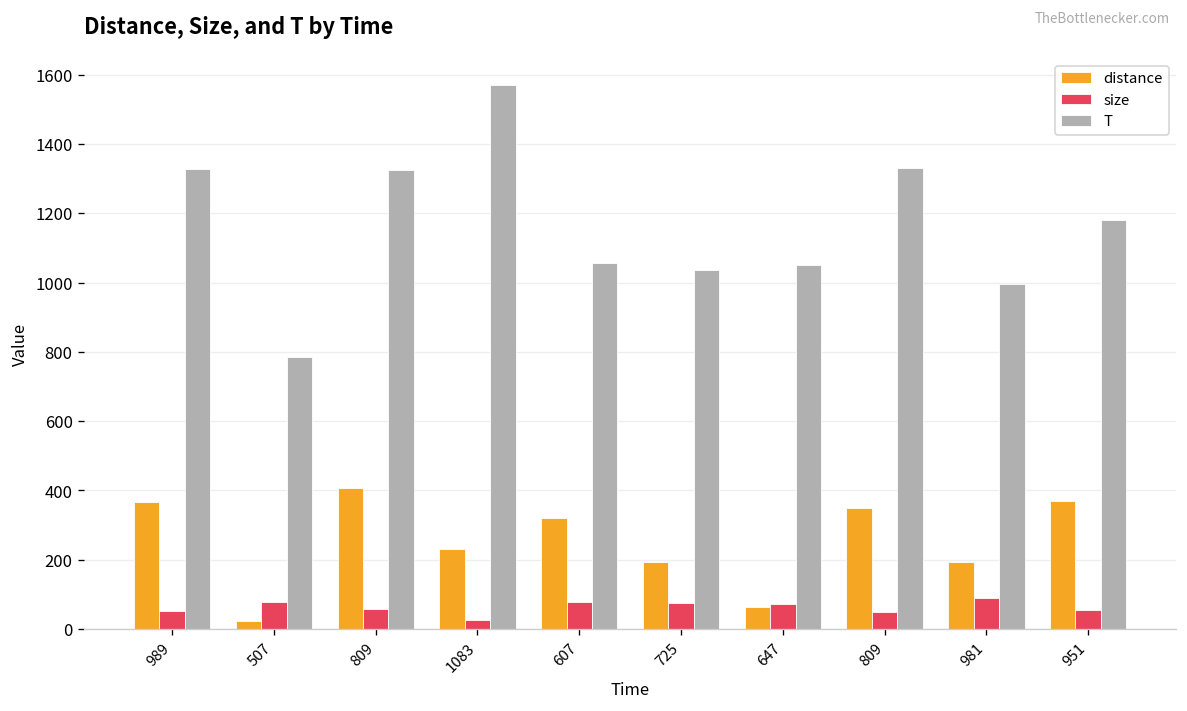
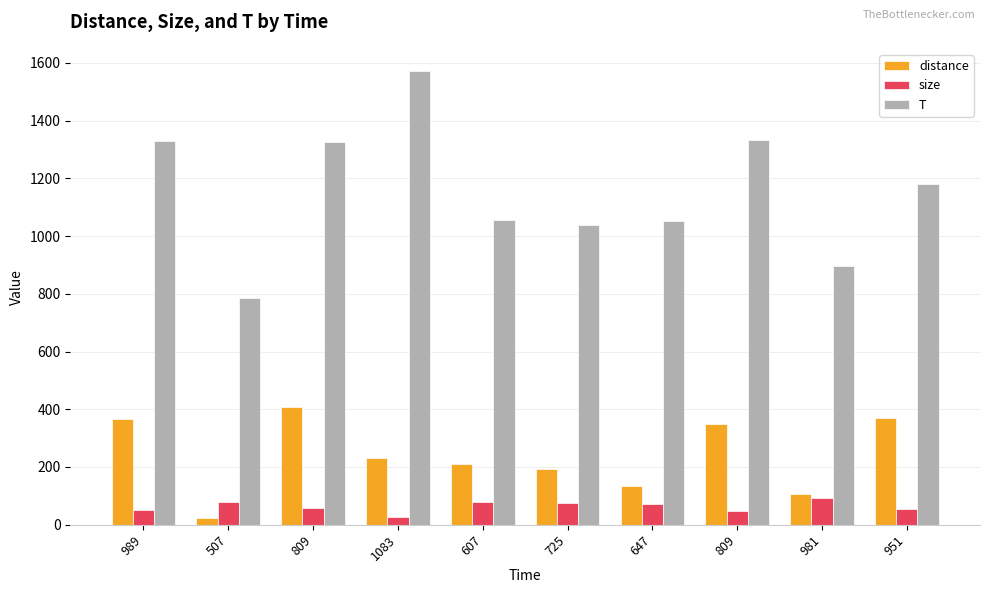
distance, 607: 320 -> 210
distance, 647: 70 -> 140
distance, 981: 190 -> 110
T, 981: 1000 -> 890
